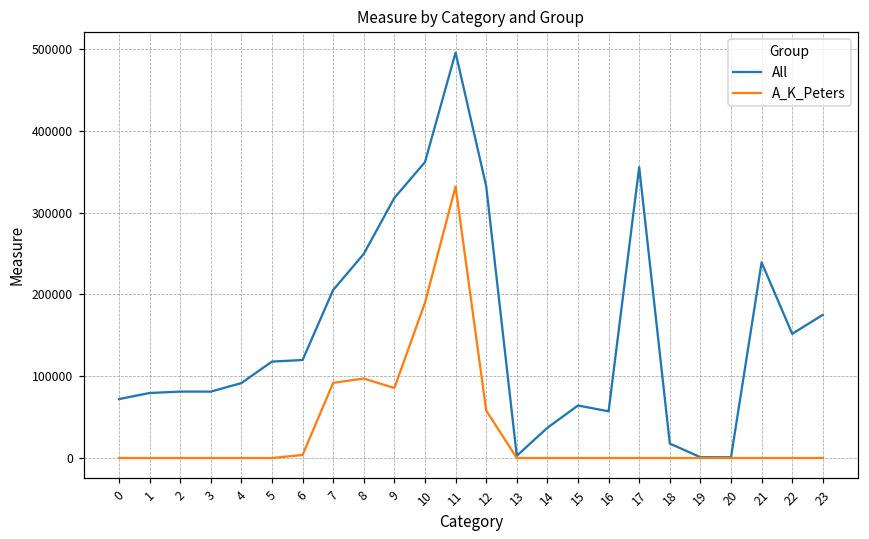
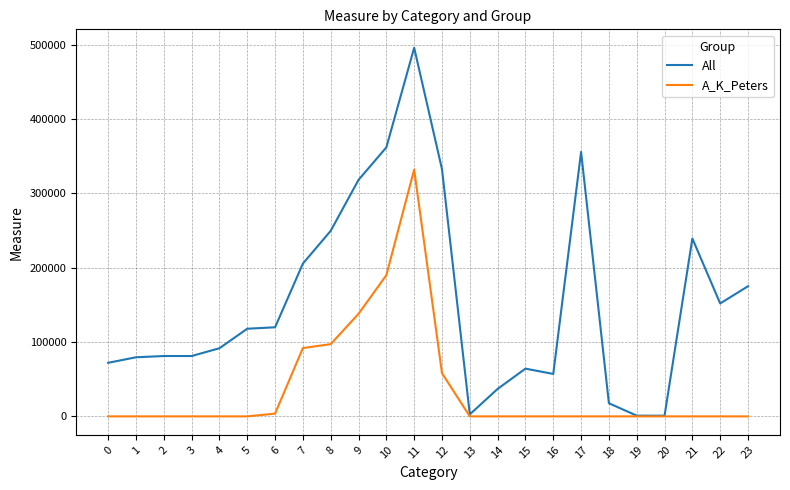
A_K_Peters, 9: 90000 -> 140000
